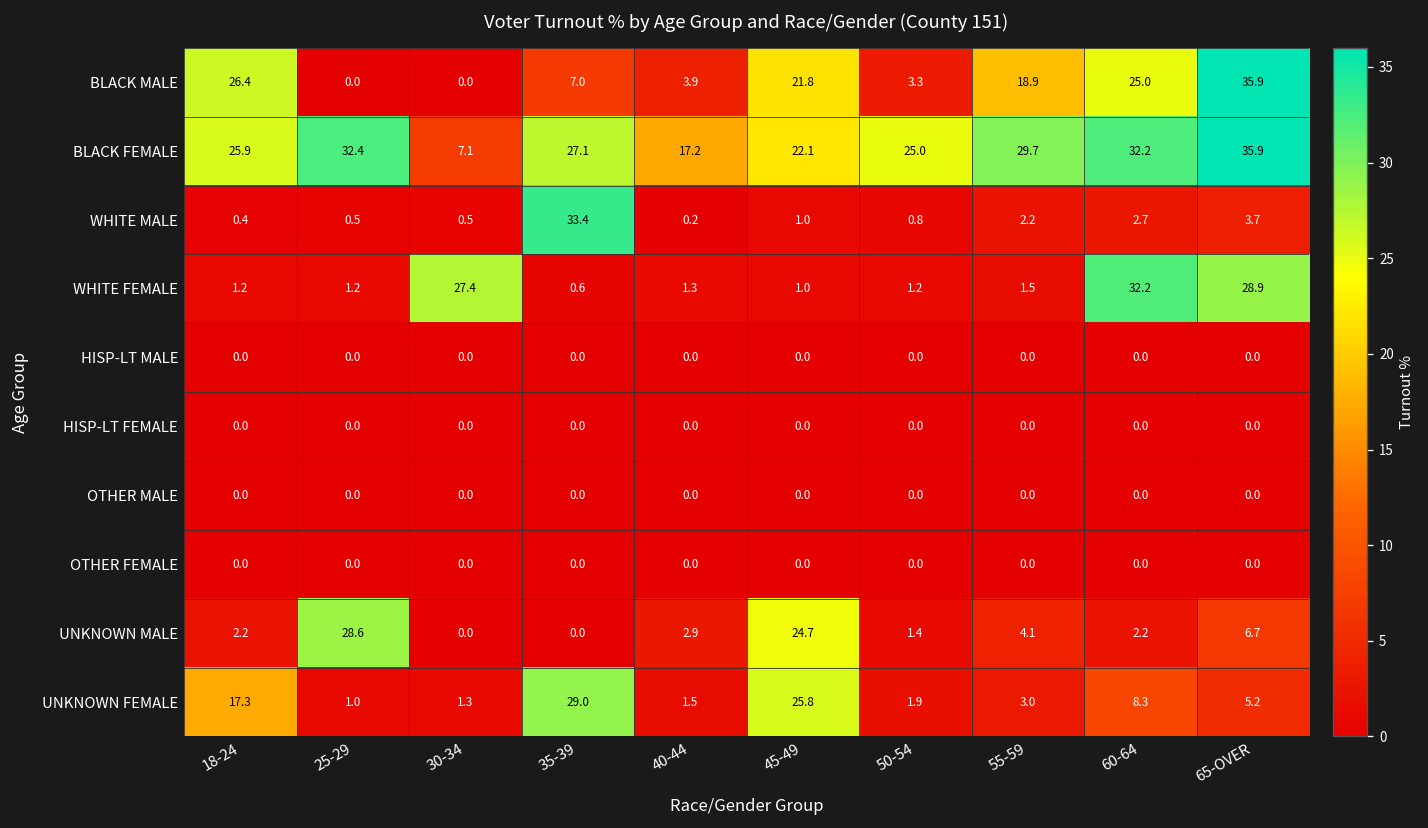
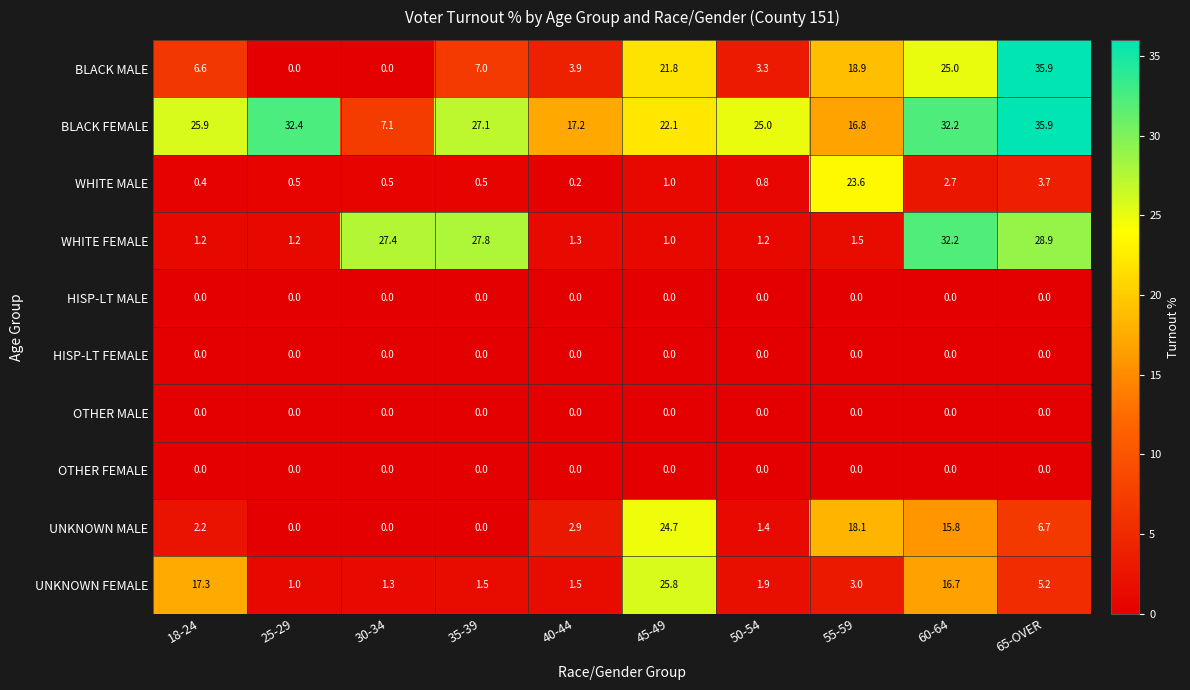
BLACK MALE, 18-24: 26.4 -> 6.6
BLACK FEMALE, 55-59: 29.7 -> 16.8
WHITE MALE, 35-39: 33.4 -> 0.5
WHITE MALE, 55-59: 2.2 -> 23.6
WHITE FEMALE, 35-39: 0.6 -> 27.8
UNKNOWN MALE, 25-29: 28.6 -> 0.0
UNKNOWN MALE, 55-59: 4.1 -> 18.1
UNKNOWN MALE, 60-64: 2.2 -> 15.8
UNKNOWN FEMALE, 35-39: 29.0 -> 1.5
UNKNOWN FEMALE, 60-64: 8.3 -> 16.7
